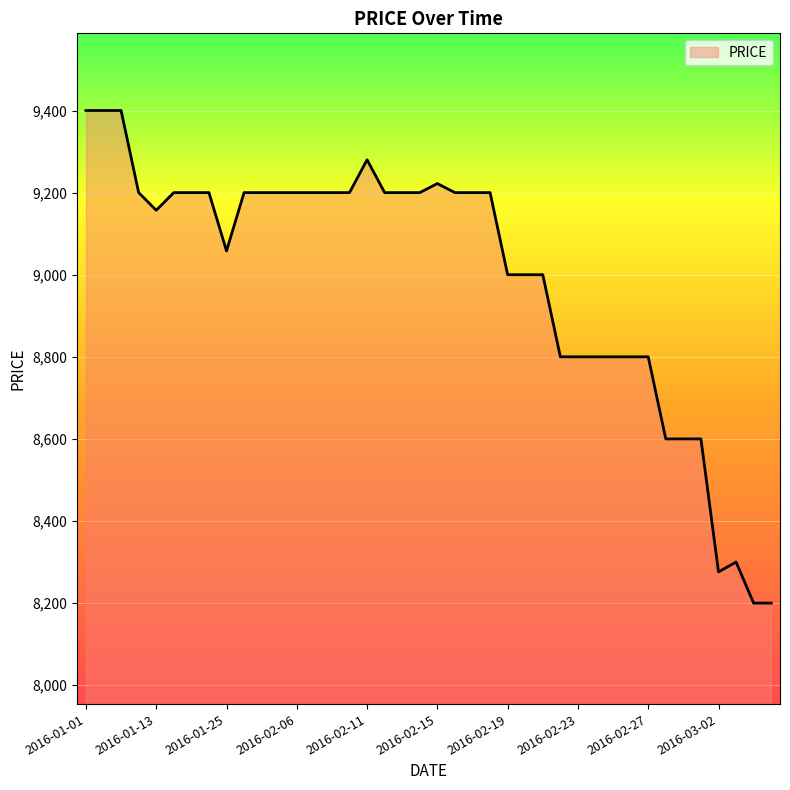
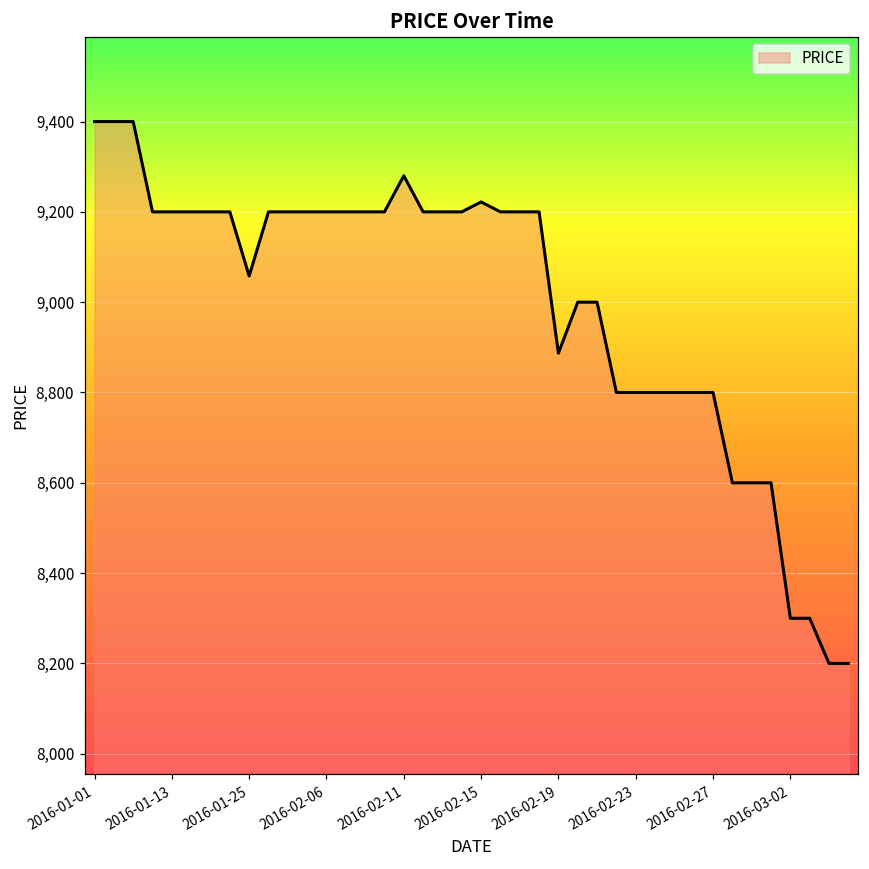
2016-01-13: 9,160 -> 9,200
2016-02-19: 9,000 -> 8,890
2016-03-02: 8,280 -> 8,300
